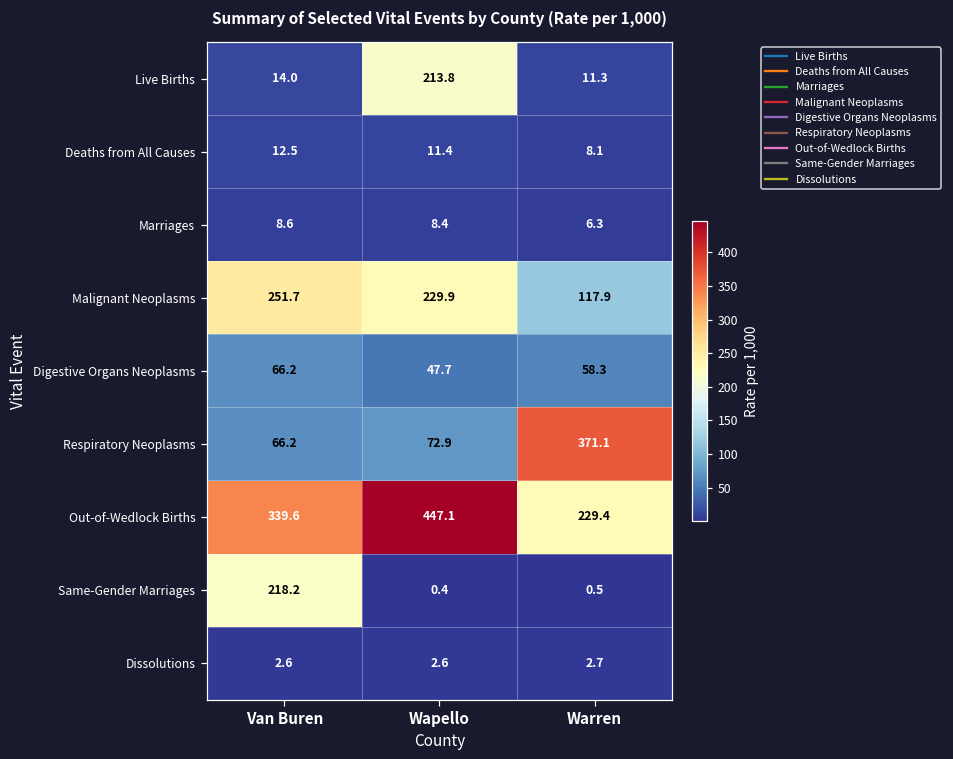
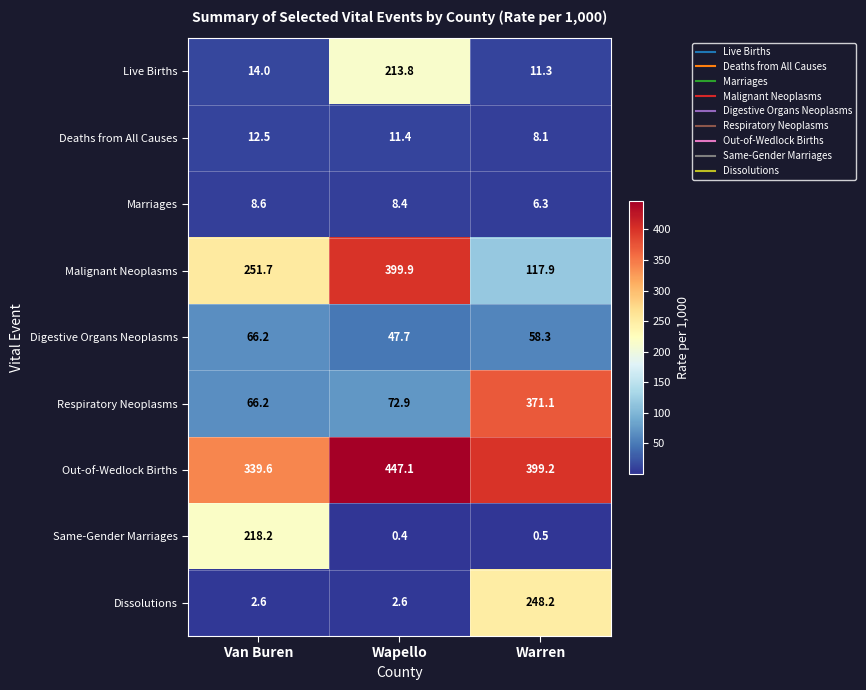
Malignant Neoplasms, Wapello: 229.9 -> 399.9
Out-of-Wedlock Births, Warren: 229.4 -> 399.2
Dissolutions, Warren: 2.7 -> 248.2
